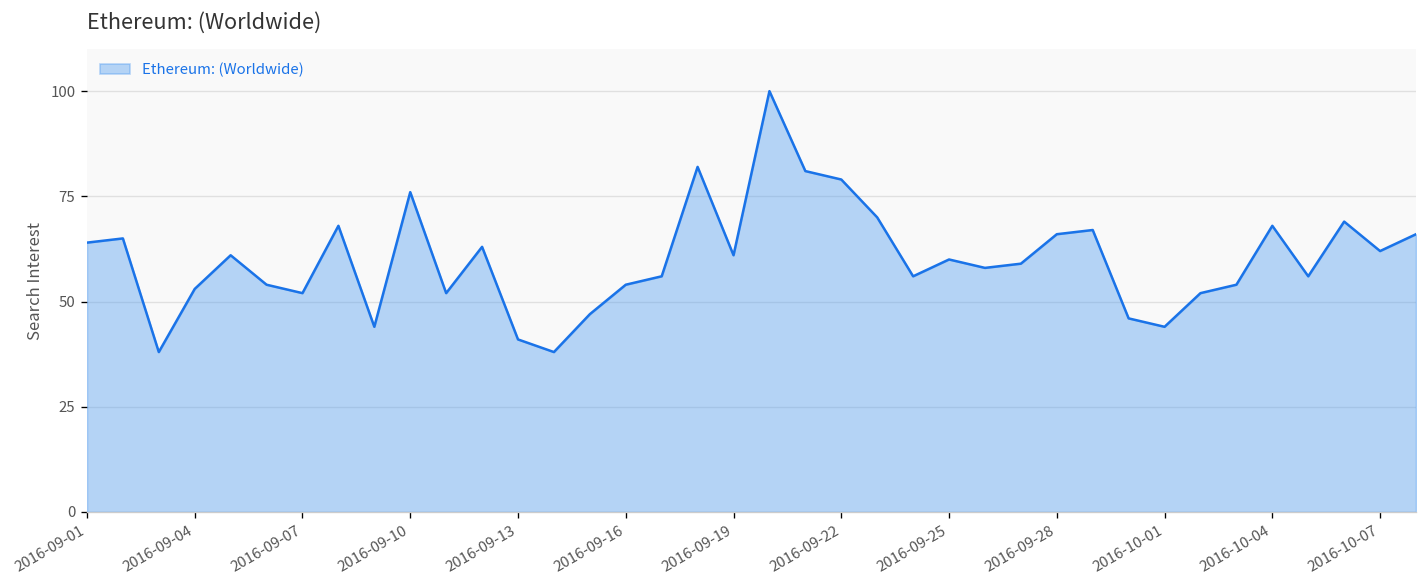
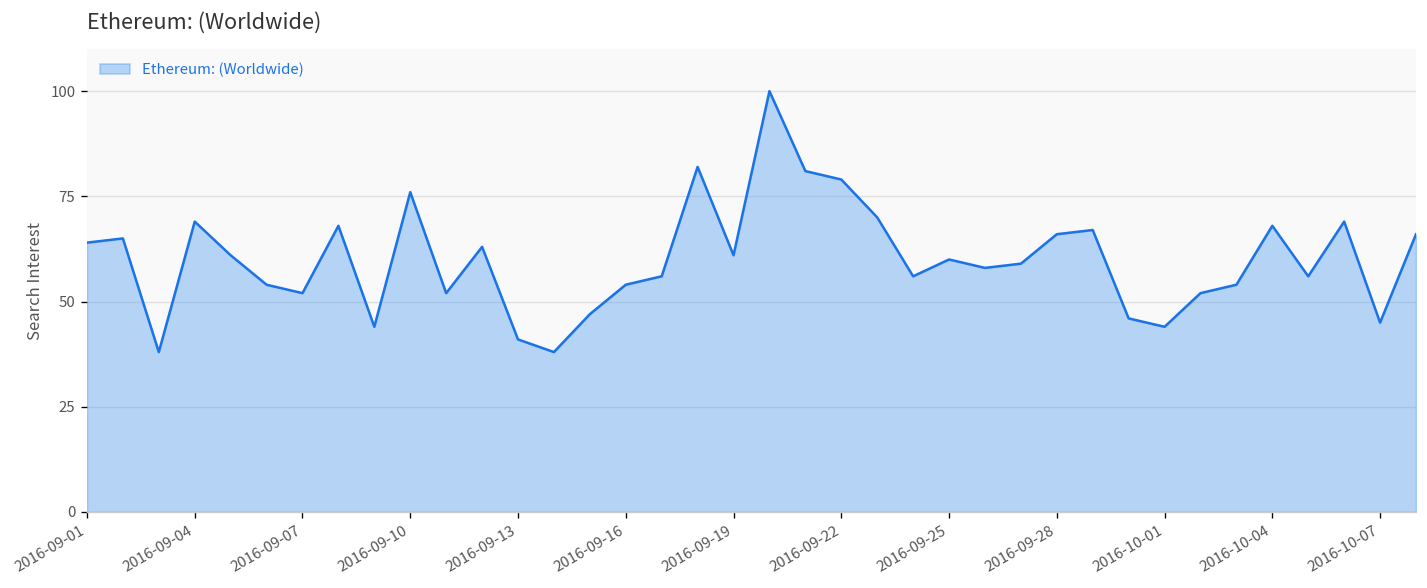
2016-09-04: 53 -> 69
2016-10-07: 62 -> 45
